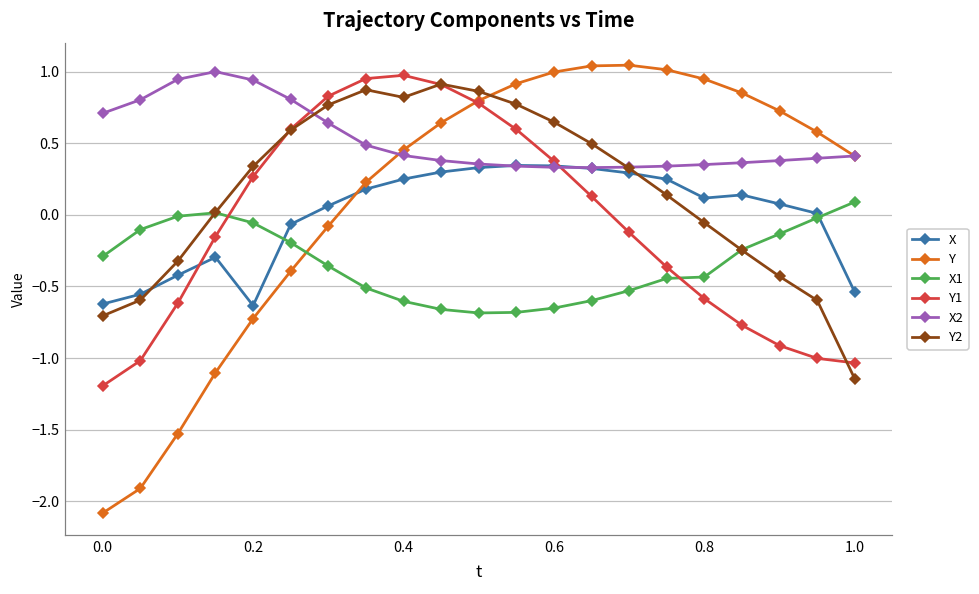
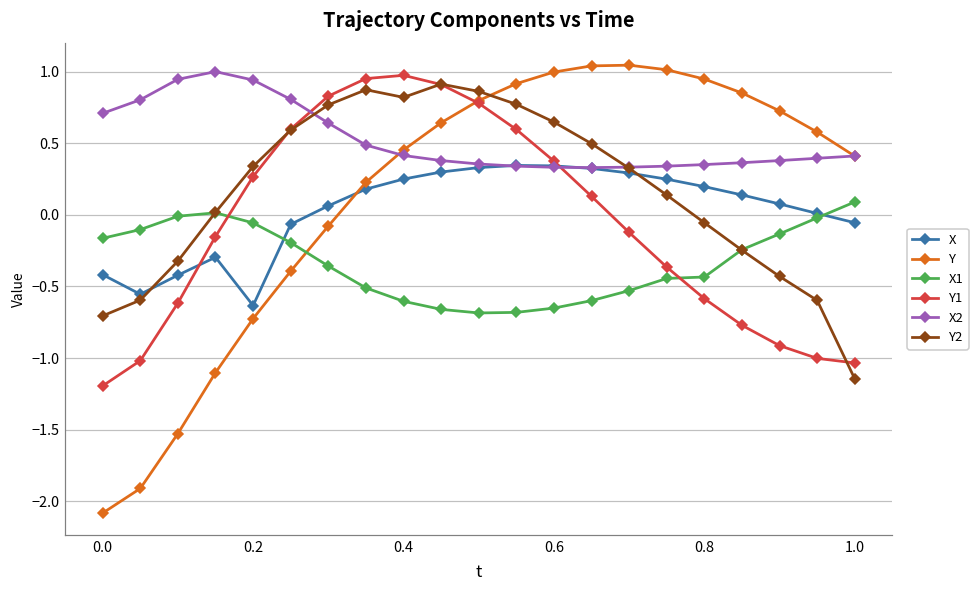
X, 0.0: -0.62 -> -0.42
X1, 0.0: -0.29 -> -0.16
X, 0.8: 0.12 -> 0.20
X, 1.0: -0.54 -> -0.06
